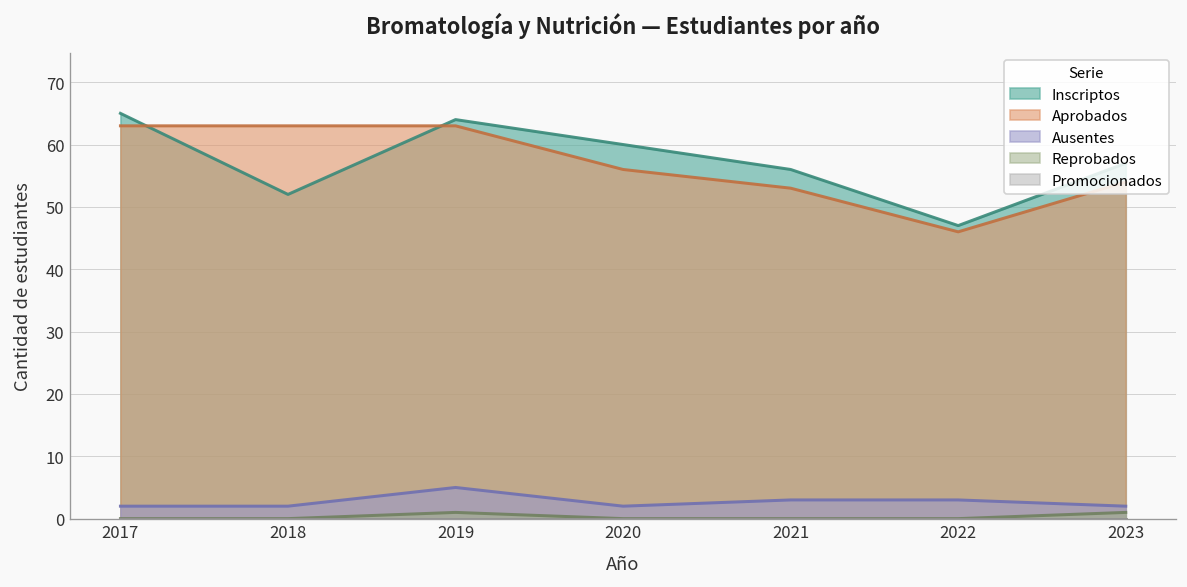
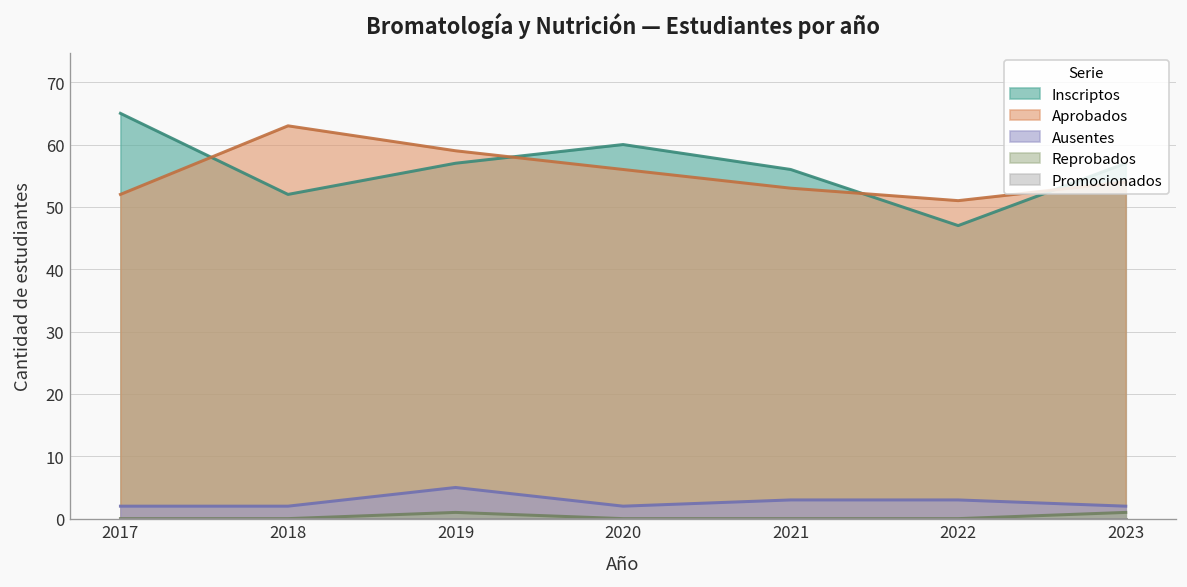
Aprobados, 2017: 63 -> 52
Inscriptos, 2019: 64 -> 57
Aprobados, 2019: 63 -> 59
Aprobados, 2022: 46 -> 51
